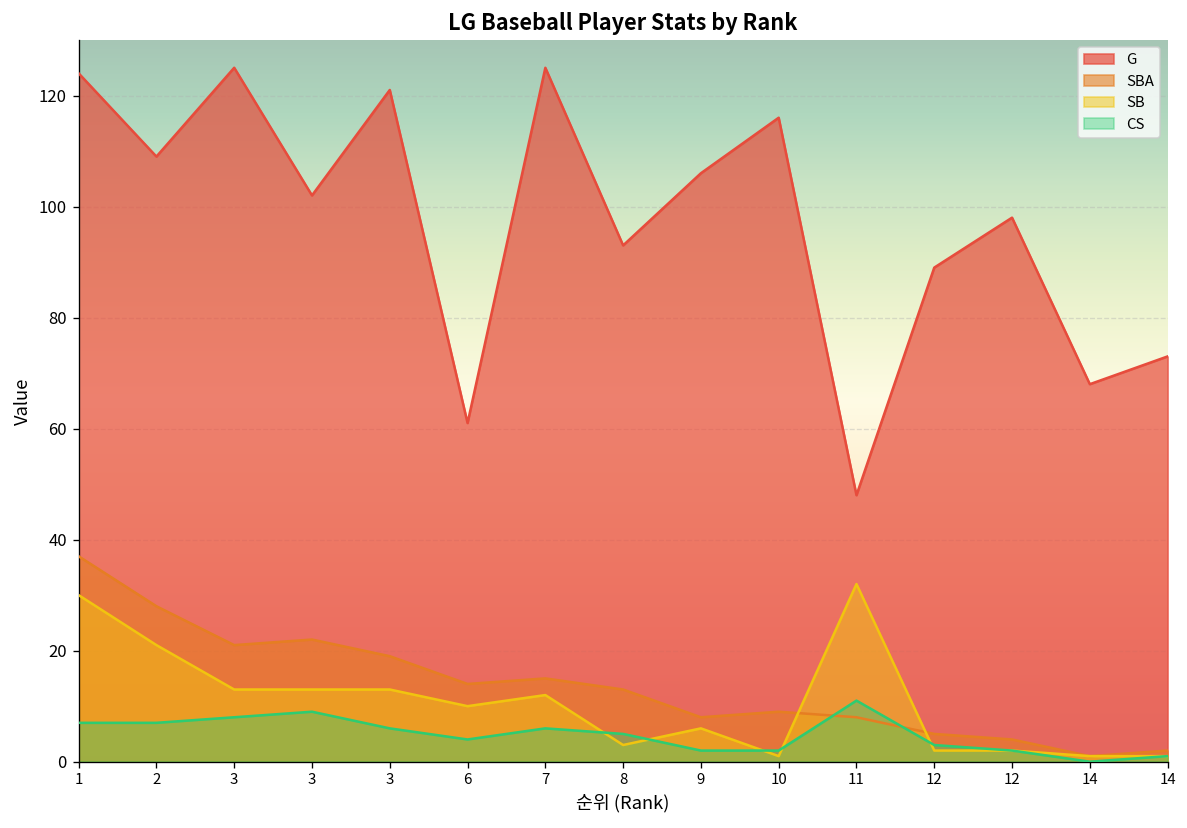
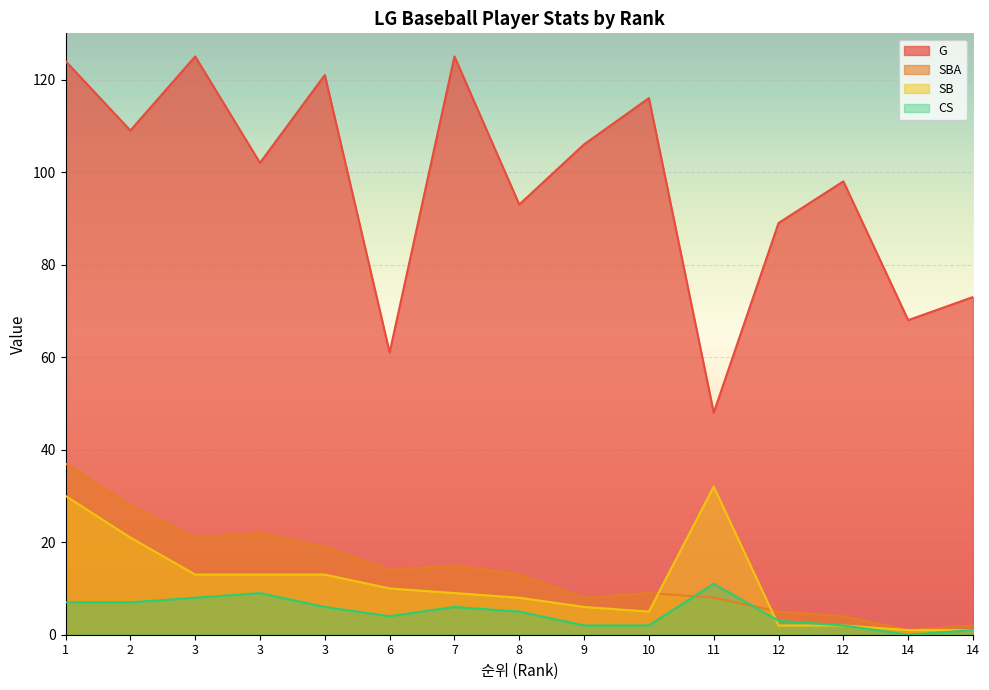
SB, 7: 12 -> 9
SB, 8: 3 -> 8
SB, 10: 1 -> 5
